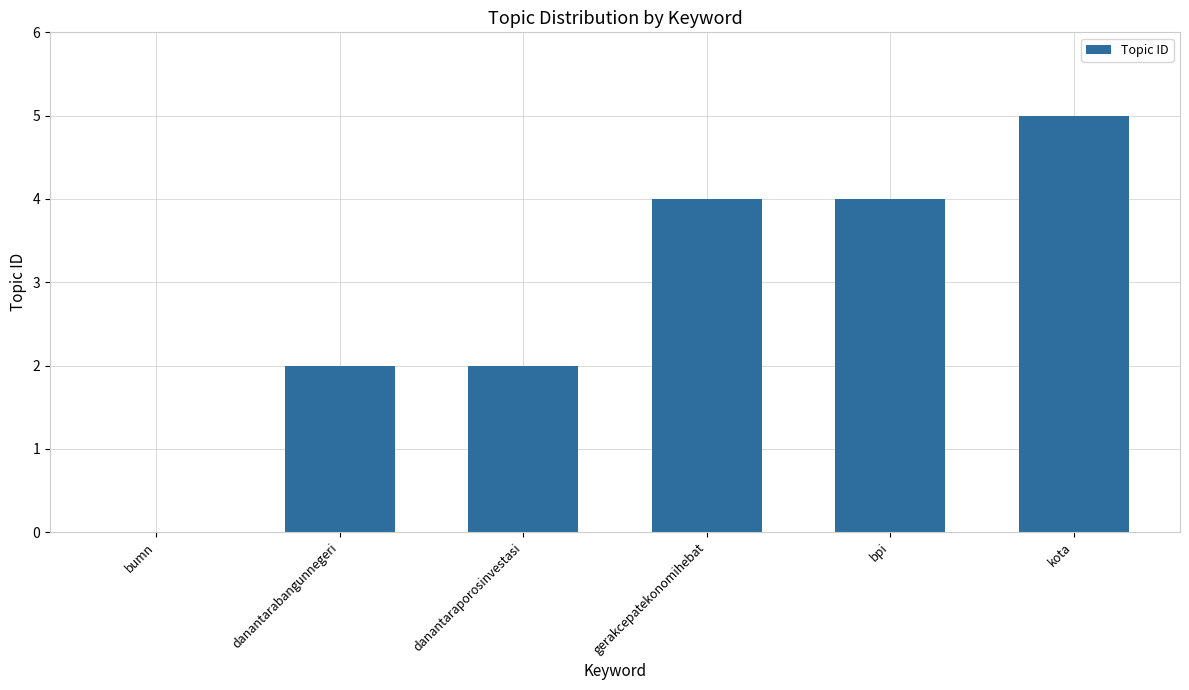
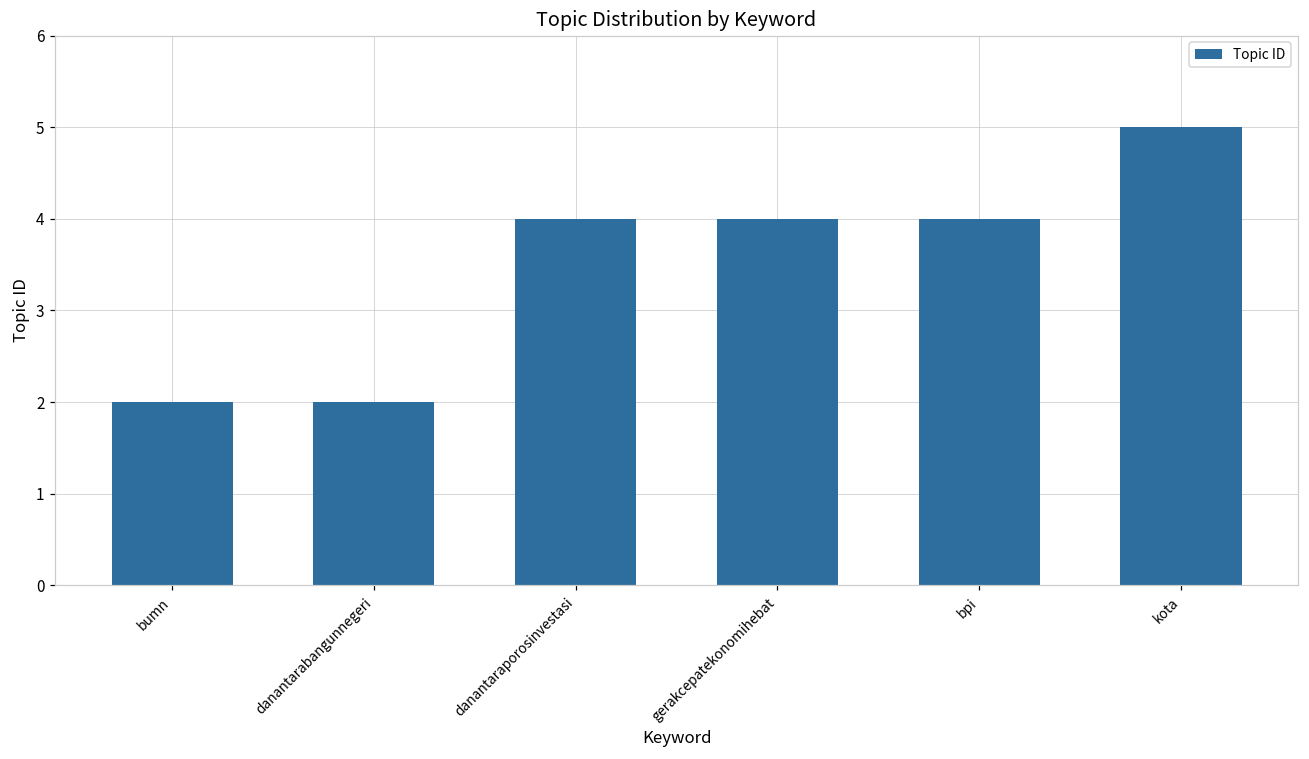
bumn: 0 -> 2
danantaraporosinvestasi: 2 -> 4
